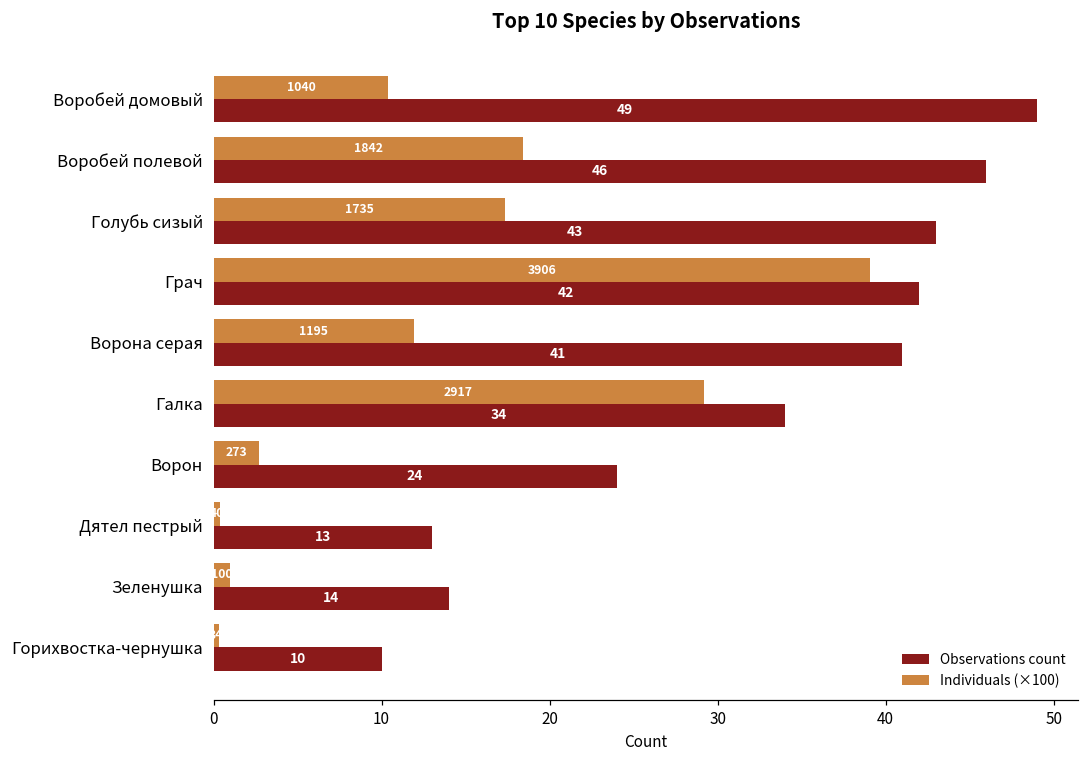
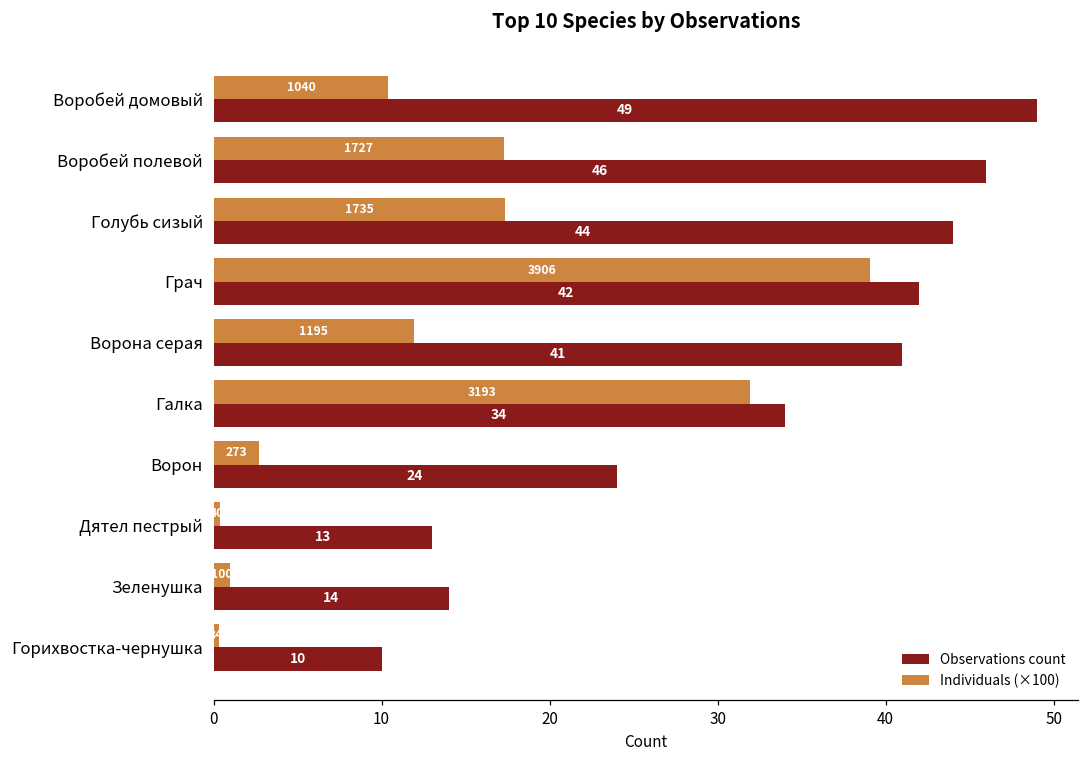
Individuals (×100), Воробей полевой: 1842 -> 1727
Observations count, Голубь сизый: 43 -> 44
Individuals (×100), Галка: 2917 -> 3193
